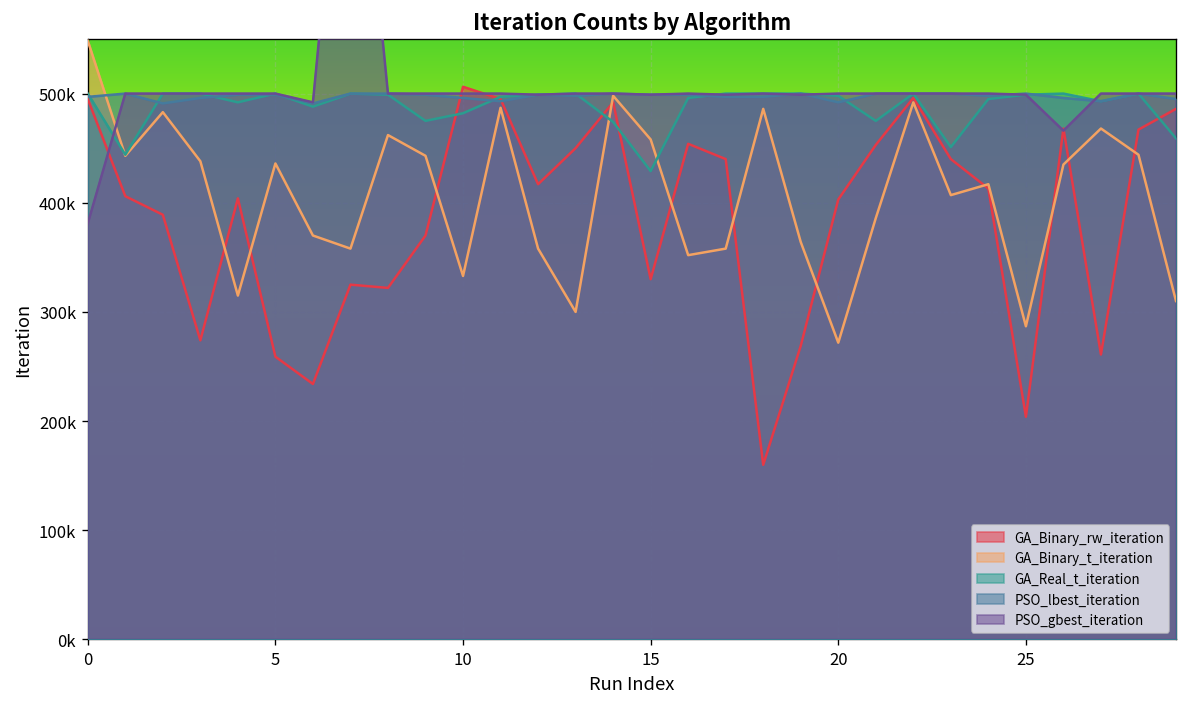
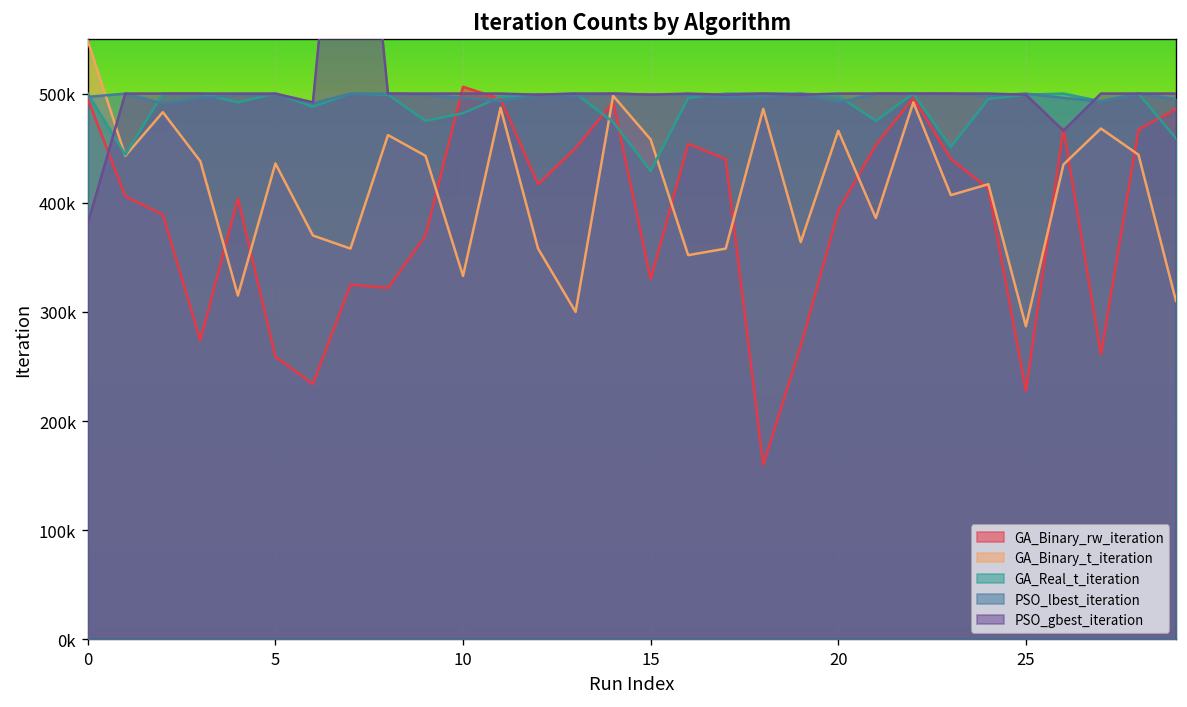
GA_Binary_rw_iteration, 20: 400000 -> 390000
GA_Binary_t_iteration, 20: 270000 -> 470000
GA_Binary_rw_iteration, 25: 200000 -> 230000
